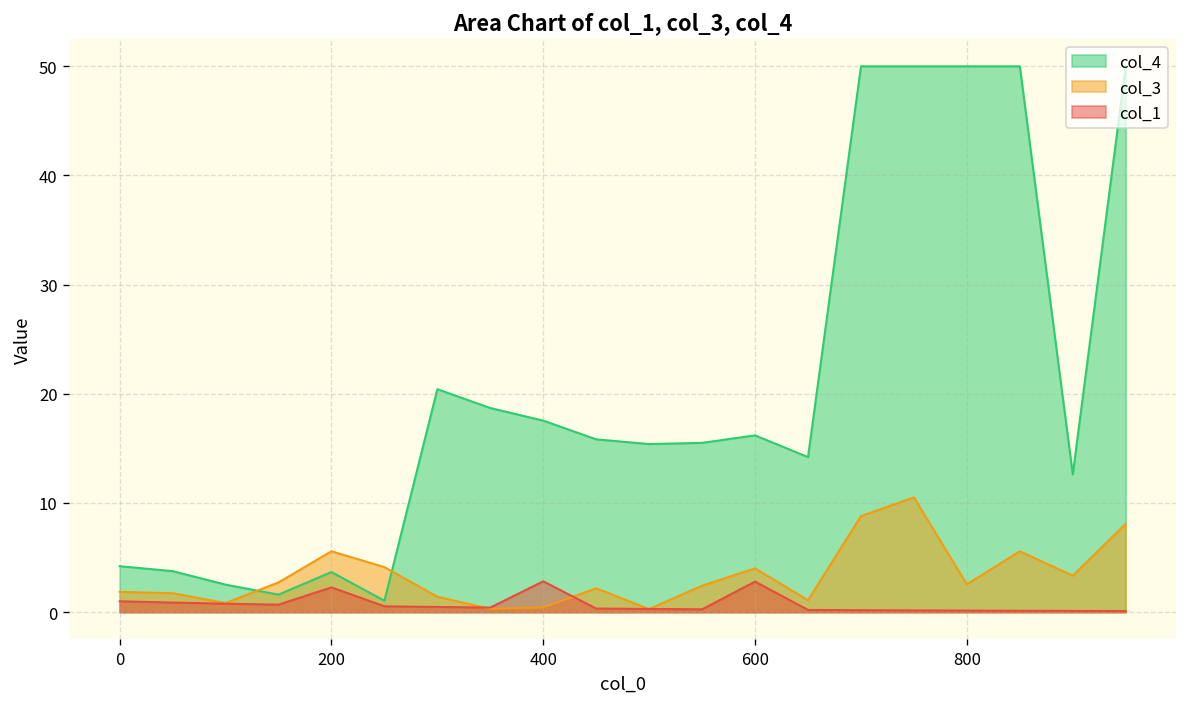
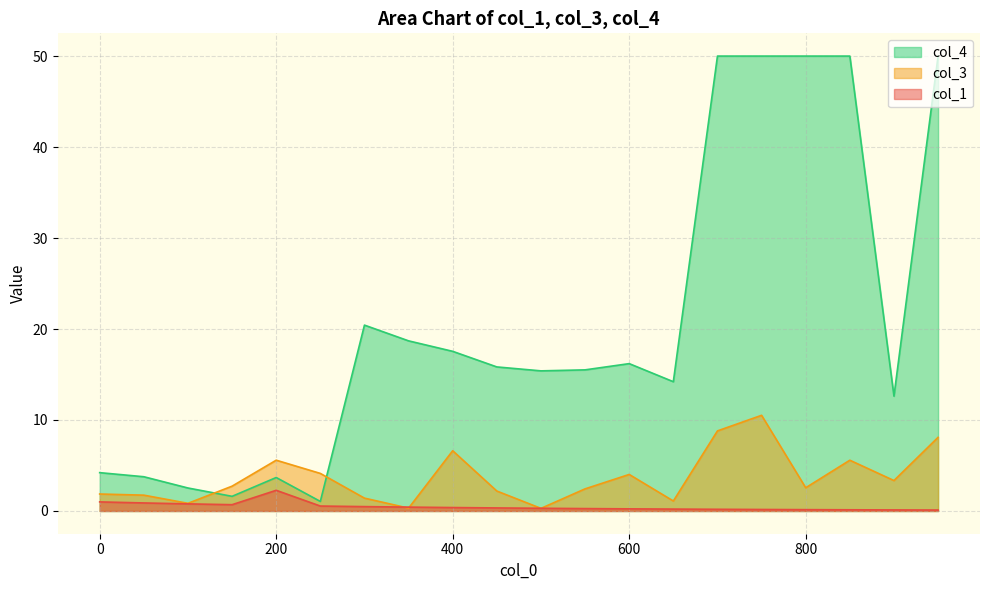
col_3, 400: 0 -> 7
col_1, 400: 3 -> 0
col_1, 600: 3 -> 0
